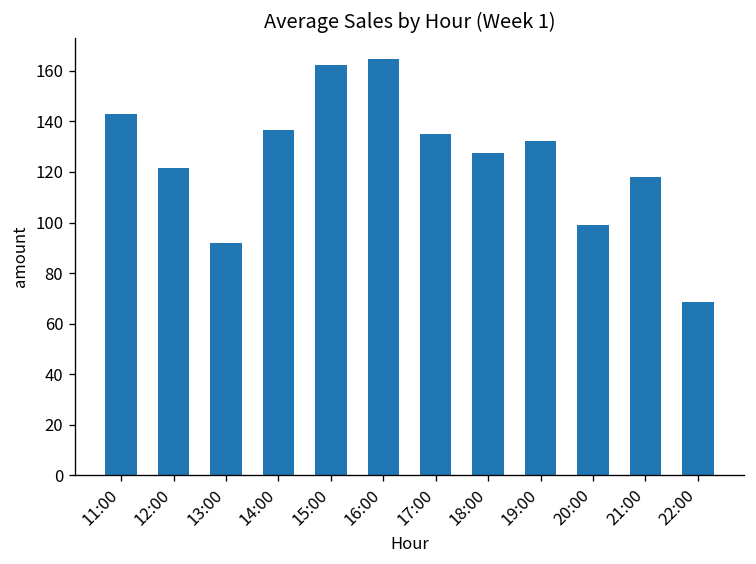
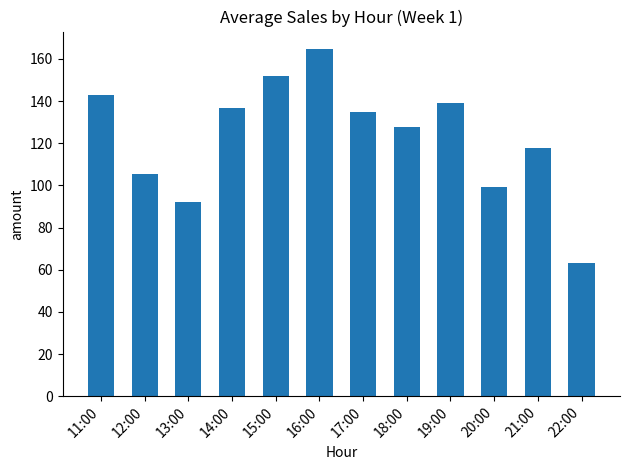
12:00: 121 -> 106
15:00: 162 -> 152
19:00: 132 -> 139
22:00: 69 -> 63
